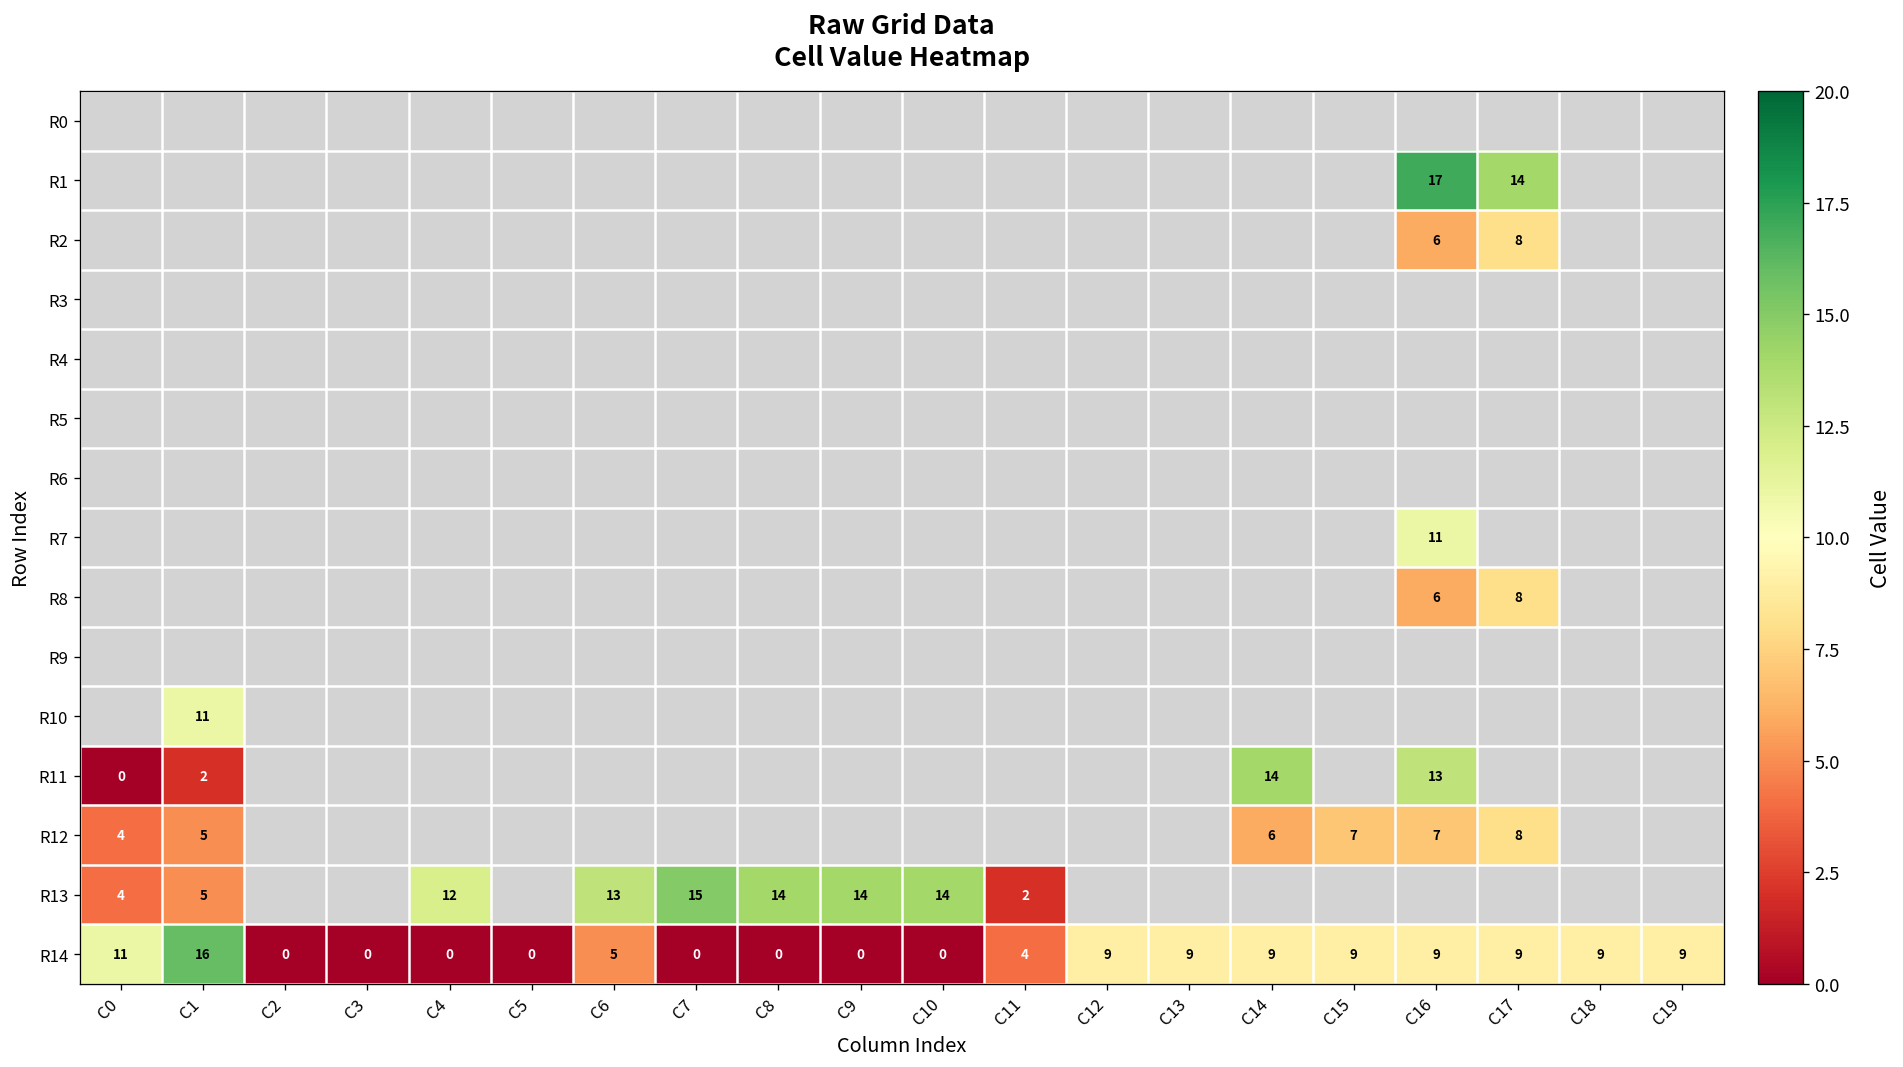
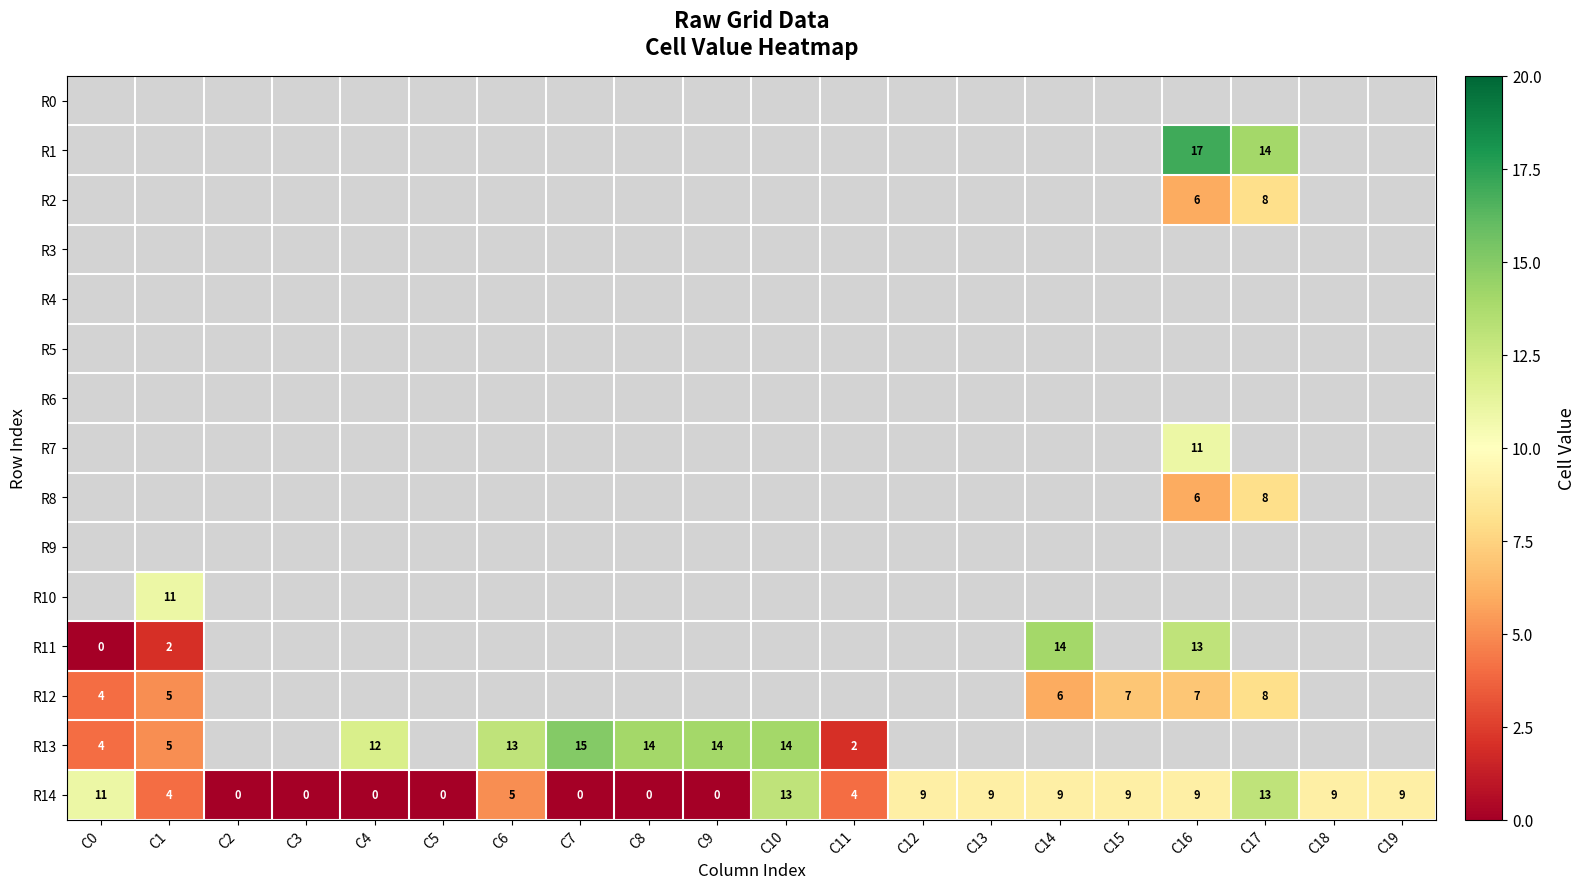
R14, C1: 16 -> 4
R14, C10: 0 -> 13
R14, C17: 9 -> 13
